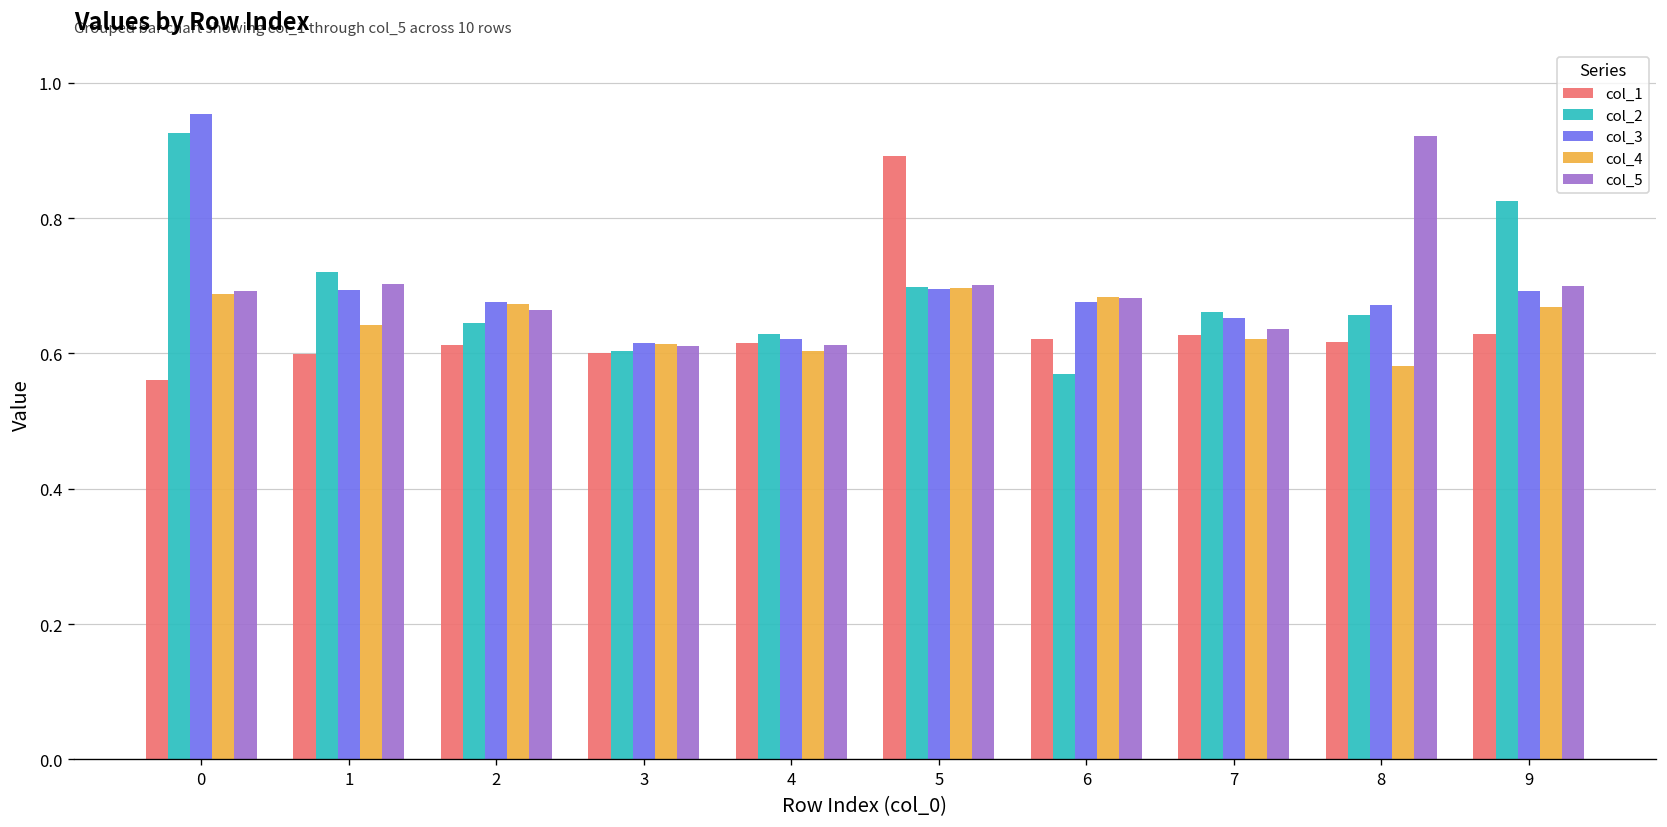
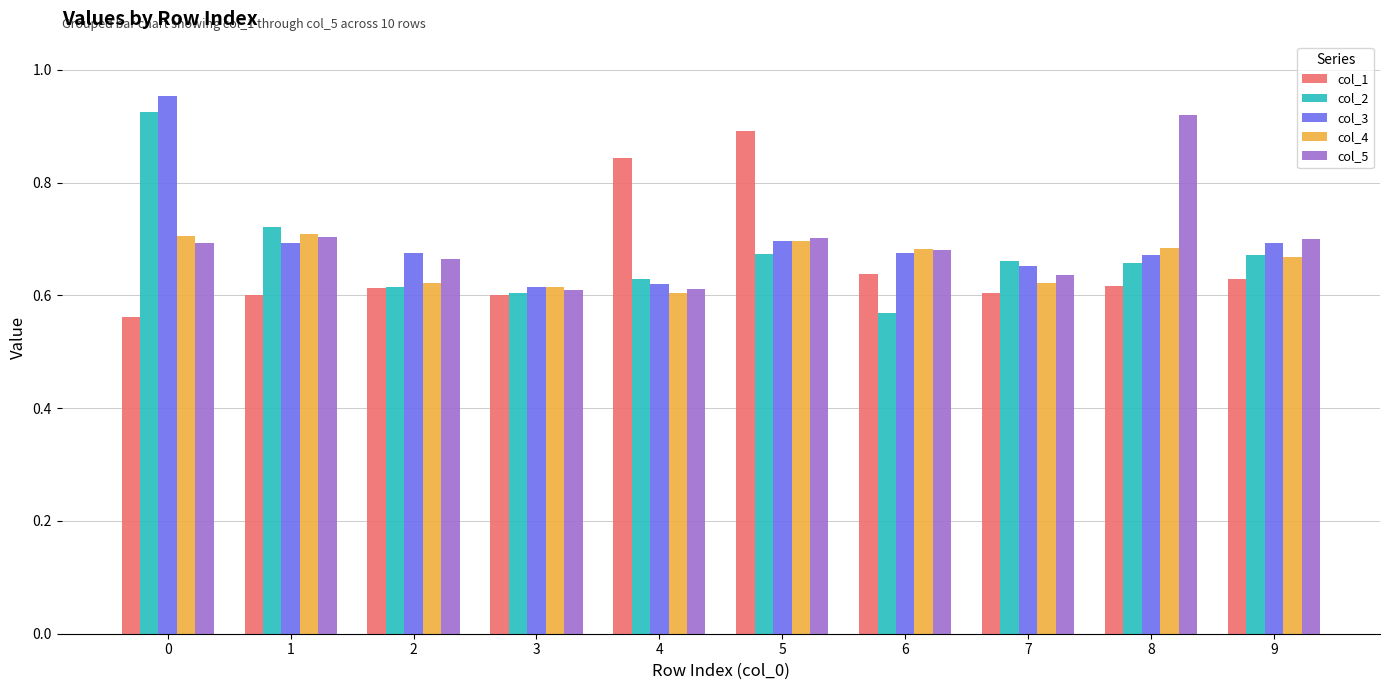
col_4, 0: 0.69 -> 0.71
col_4, 1: 0.64 -> 0.71
col_2, 2: 0.65 -> 0.61
col_4, 2: 0.67 -> 0.62
col_1, 4: 0.62 -> 0.84
col_2, 5: 0.70 -> 0.67
col_1, 6: 0.62 -> 0.64
col_1, 7: 0.63 -> 0.60
col_4, 8: 0.58 -> 0.68
col_2, 9: 0.83 -> 0.67
